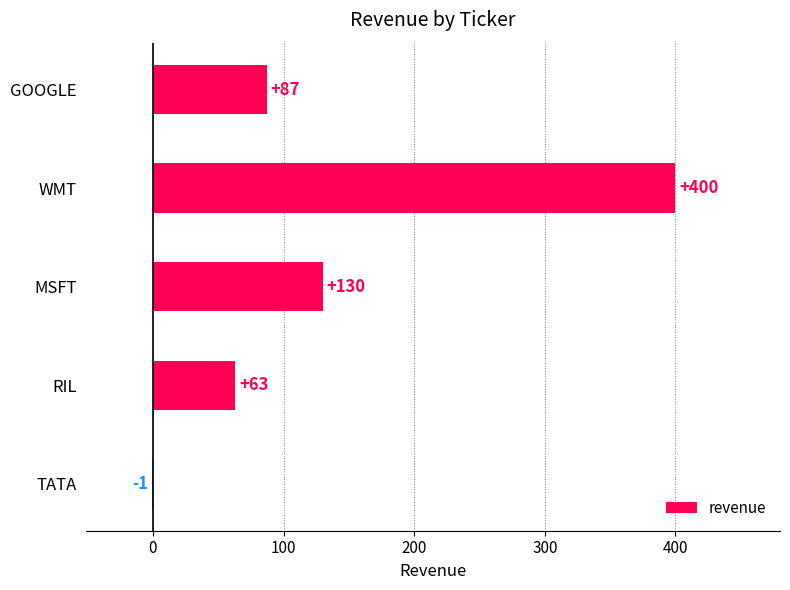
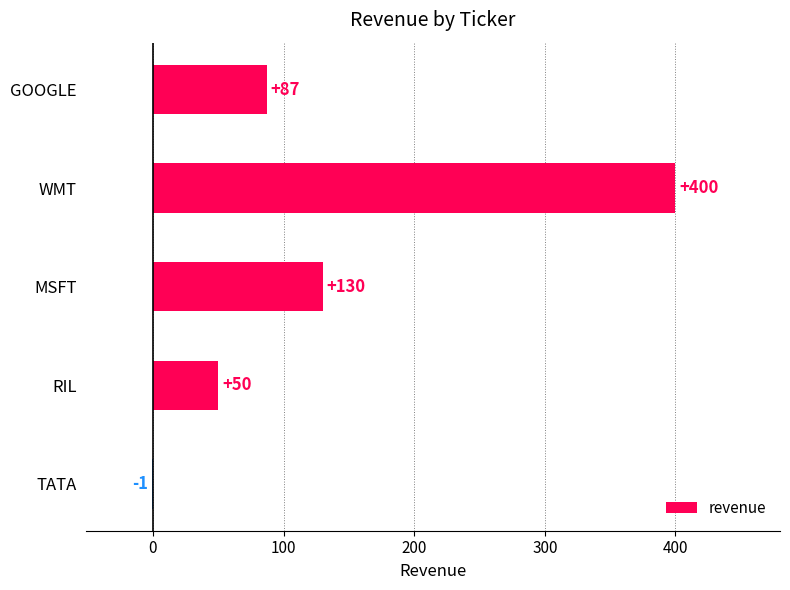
RIL: +63 -> +50
